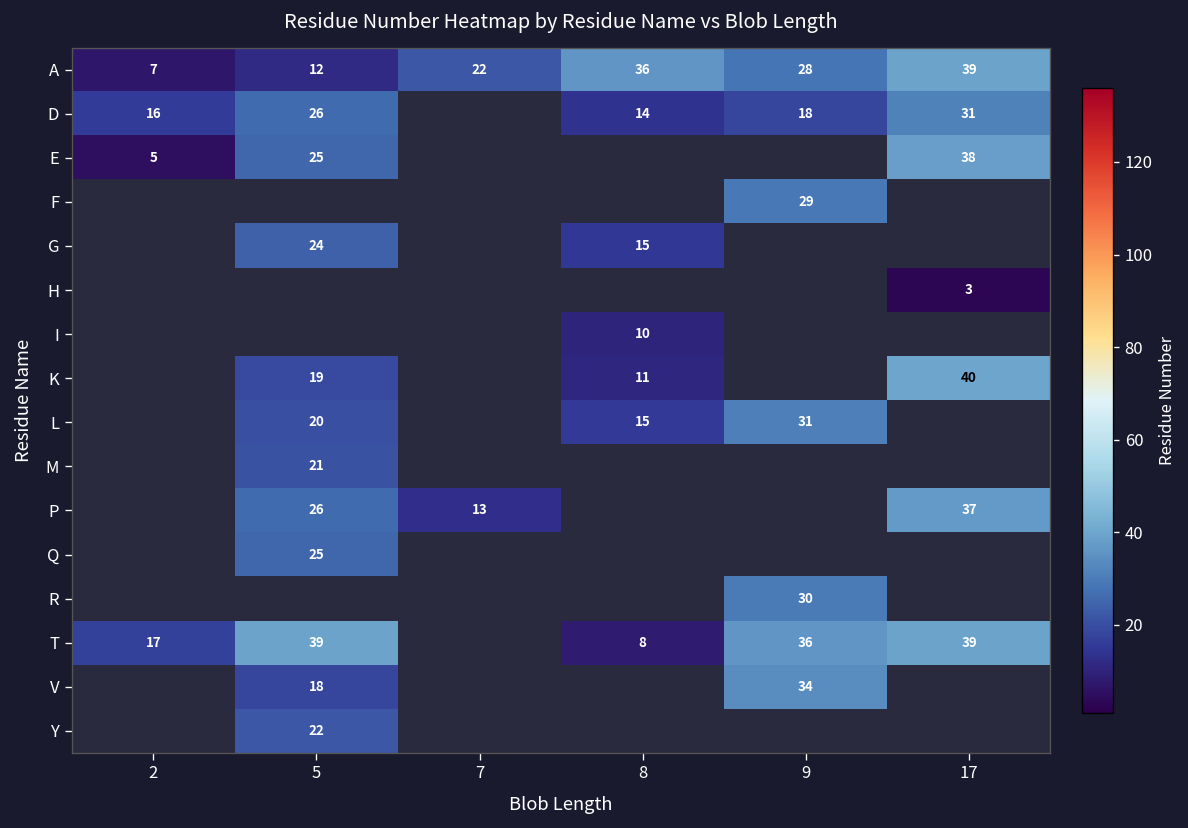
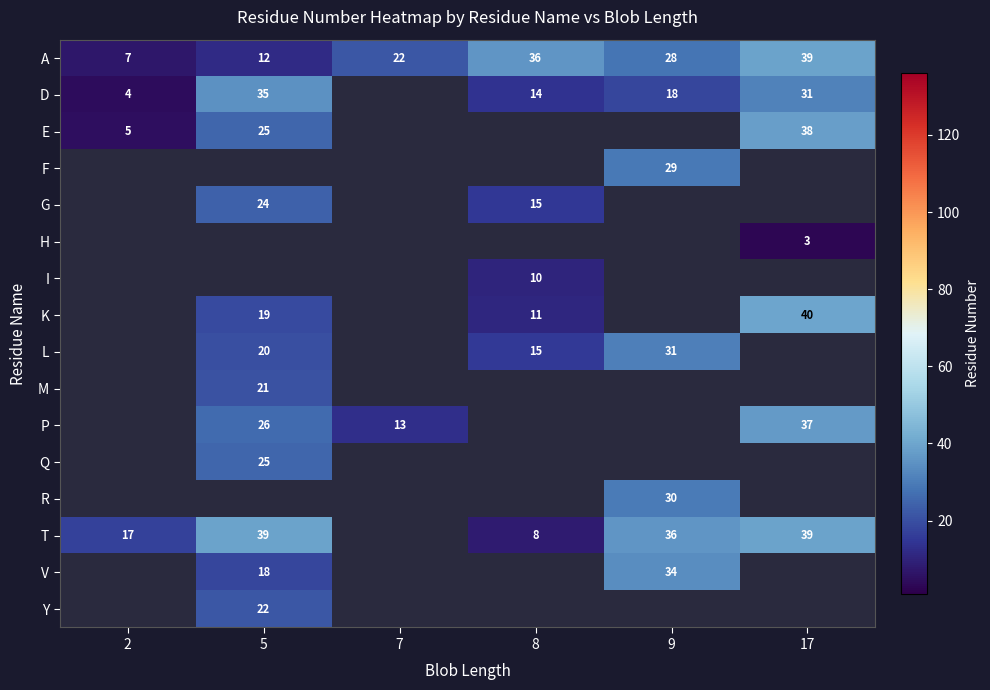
D, 2: 16 -> 4
D, 5: 26 -> 35
